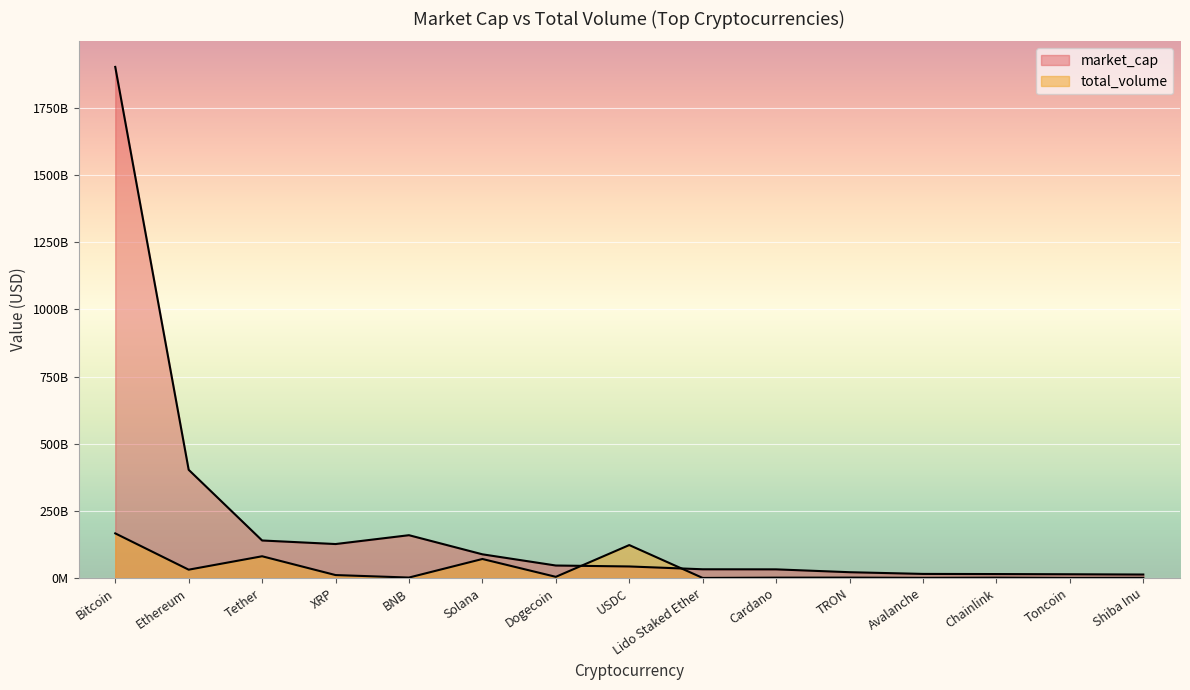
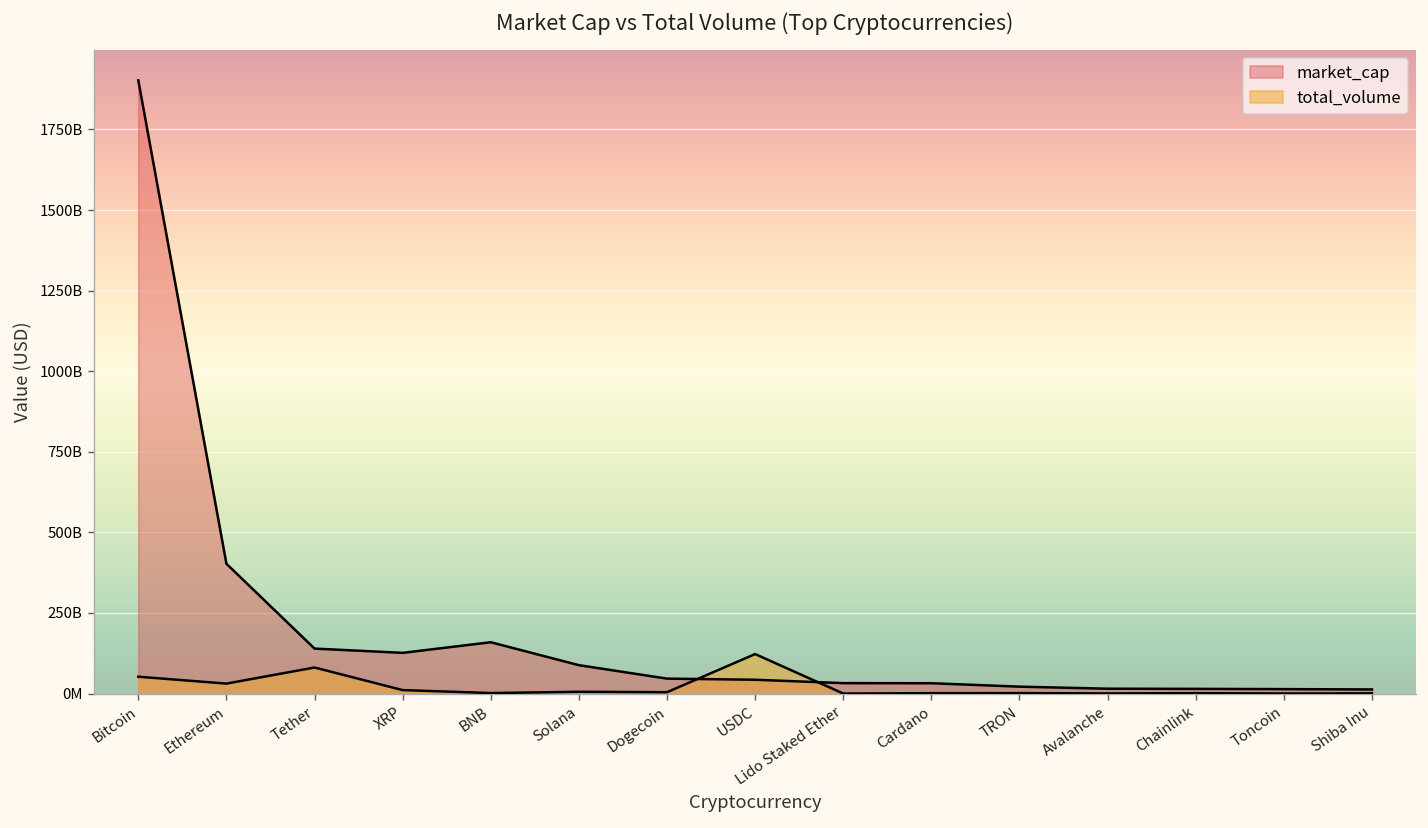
total_volume, Bitcoin: 170000000000 -> 50000000000
total_volume, Solana: 70000000000 -> 10000000000
